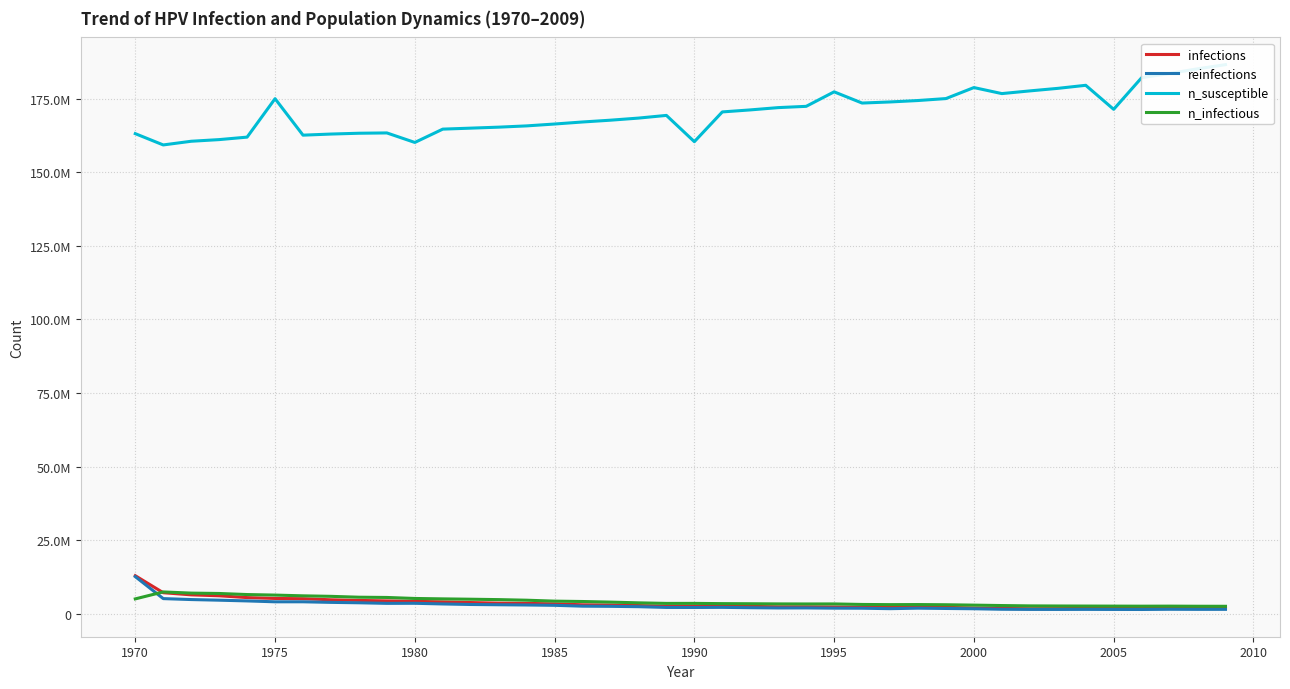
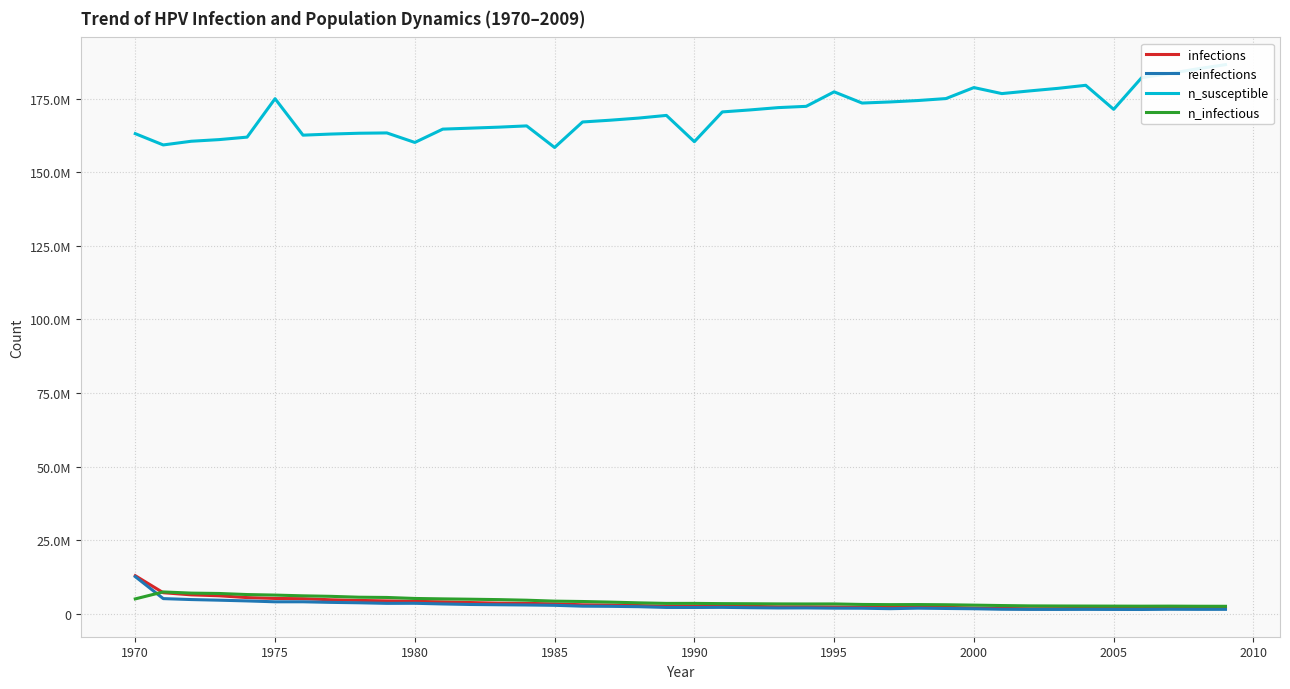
n_susceptible, 1985: 166000000 -> 158000000
